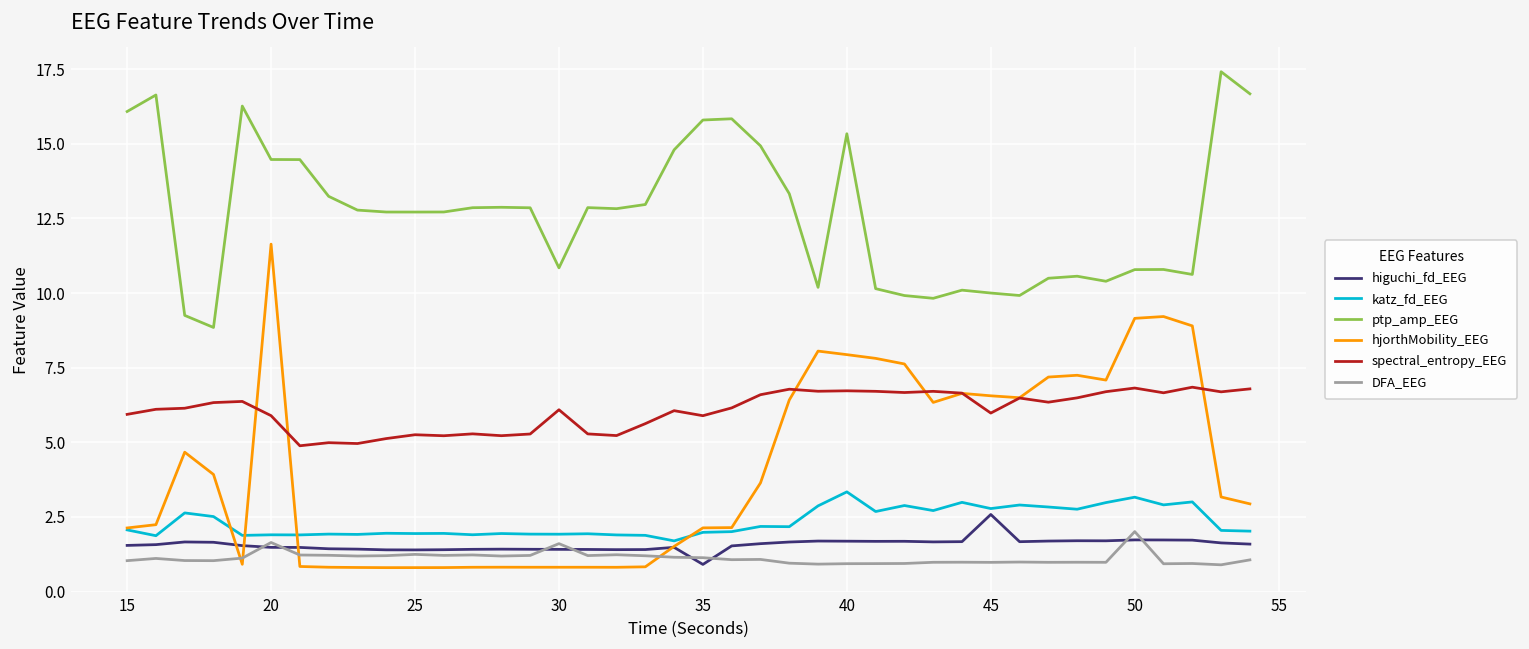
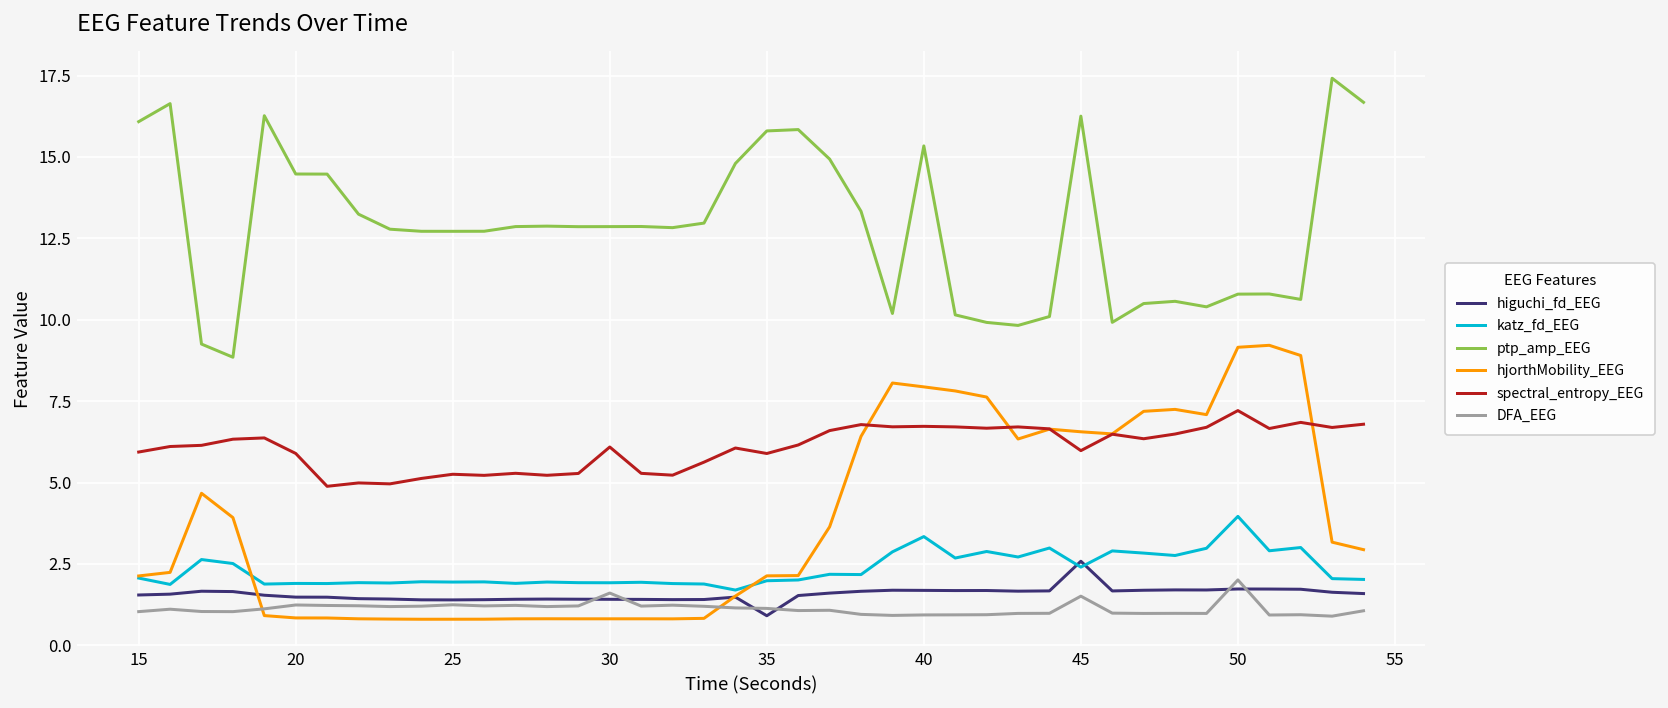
hjorthMobility_EEG, 20: 11.6 -> 0.8
DFA_EEG, 20: 1.6 -> 1.2
ptp_amp_EEG, 30: 10.8 -> 12.9
katz_fd_EEG, 45: 2.8 -> 2.4
ptp_amp_EEG, 45: 10.0 -> 16.3
DFA_EEG, 45: 1.0 -> 1.5
katz_fd_EEG, 50: 3.2 -> 4.0
spectral_entropy_EEG, 50: 6.8 -> 7.2
